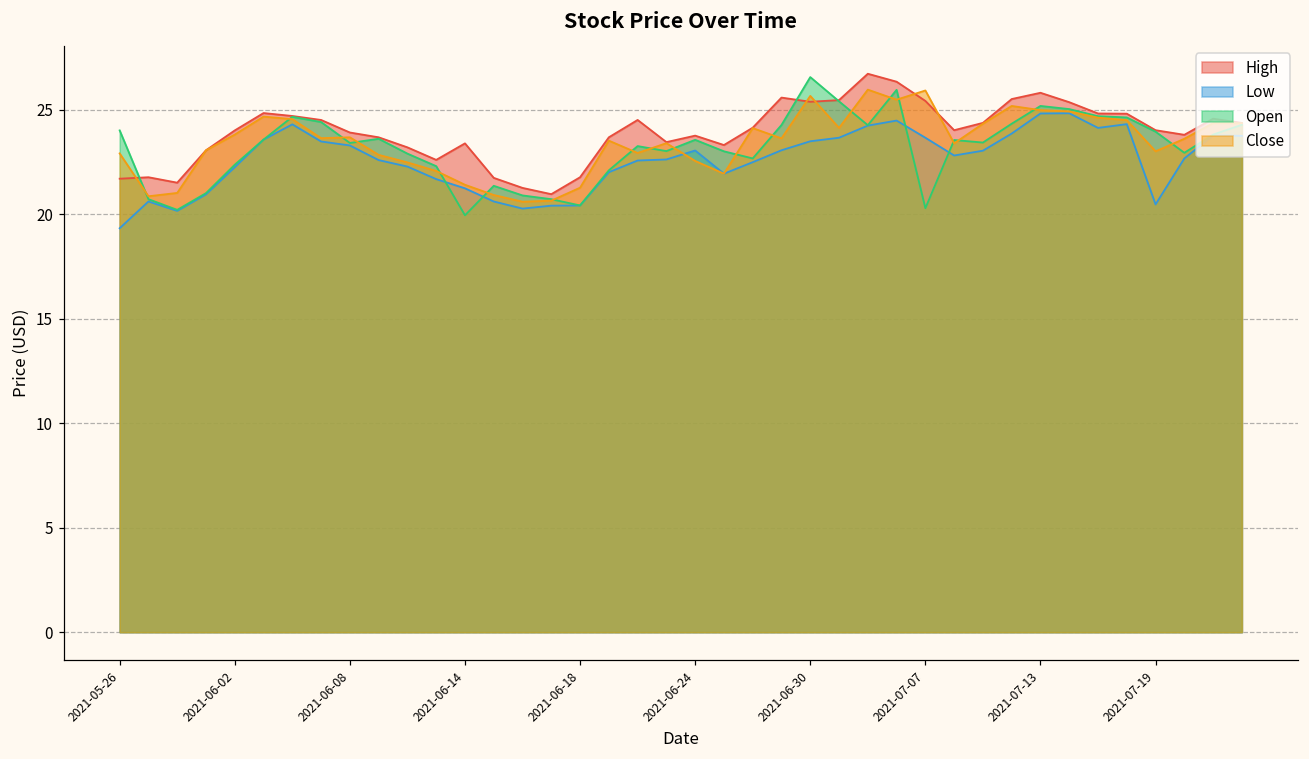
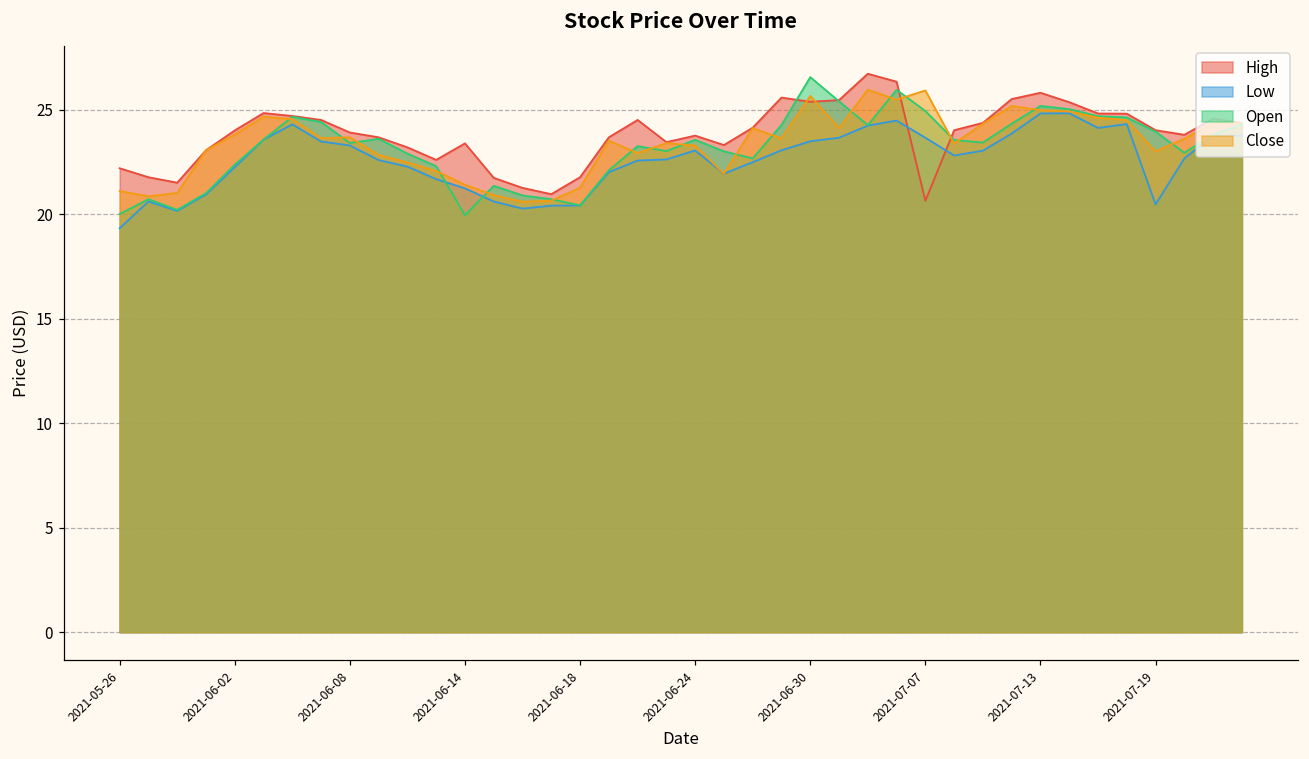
High, 2021-05-26: 21.7 -> 22.2
Open, 2021-05-26: 24 -> 20
Close, 2021-05-26: 22.9 -> 21.1
Close, 2021-06-24: 22.5 -> 23.3
High, 2021-07-07: 25.4 -> 20.6
Open, 2021-07-07: 20.3 -> 24.9
